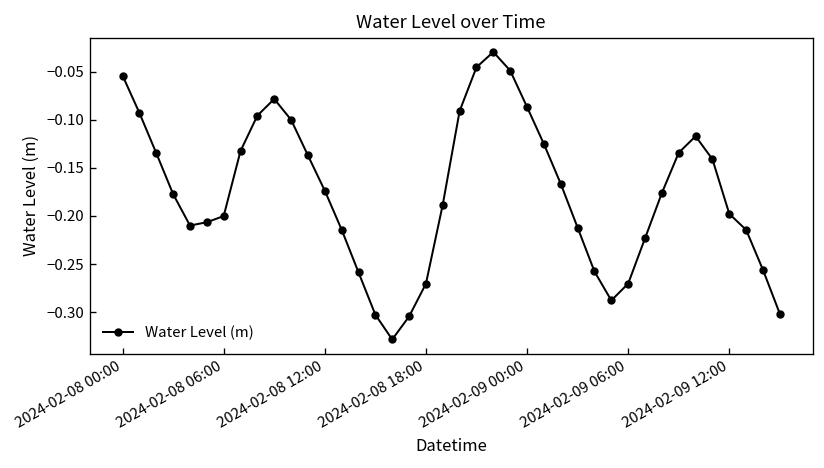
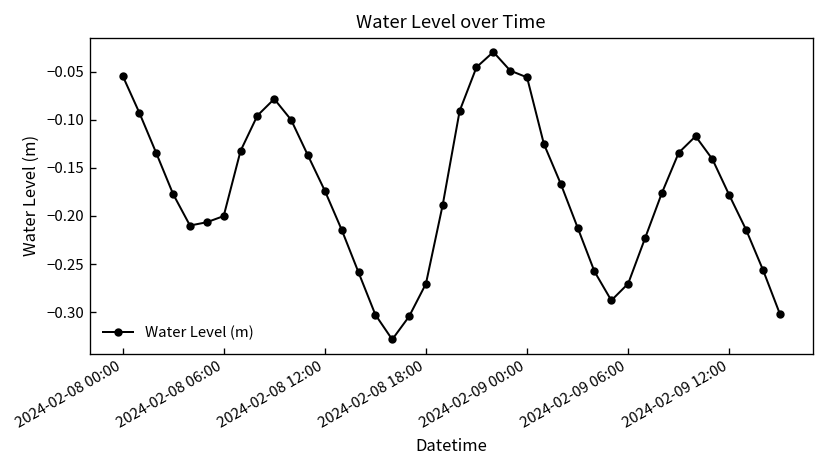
2024-02-09 00:00: -0.09 -> -0.06
2024-02-09 12:00: -0.20 -> -0.18
